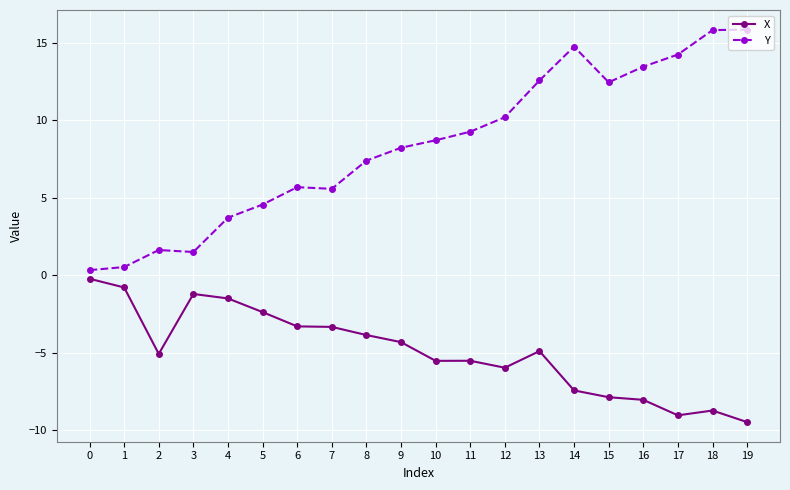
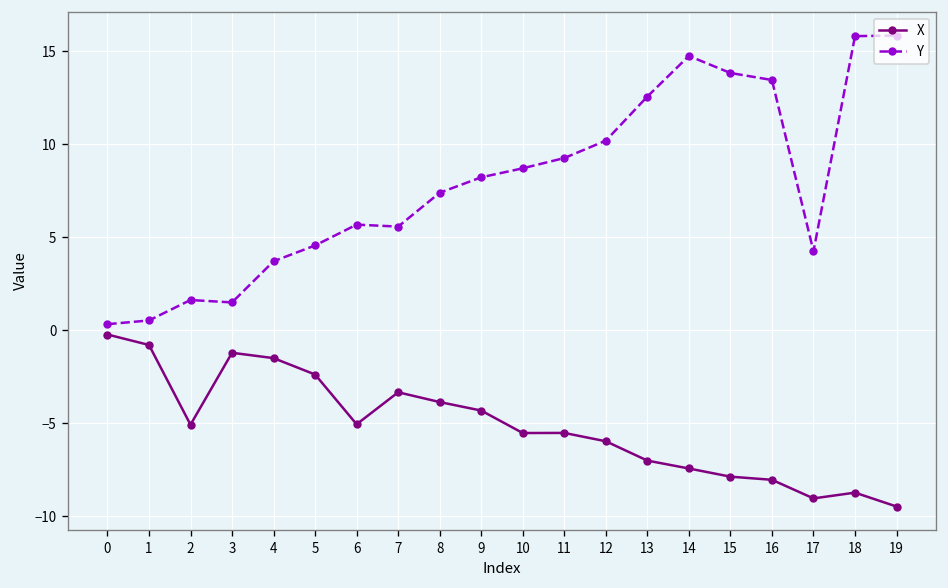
X, 6: -3.3 -> -5.1
X, 13: -4.9 -> -7.0
Y, 15: 12.5 -> 13.8
Y, 17: 14.2 -> 4.2
